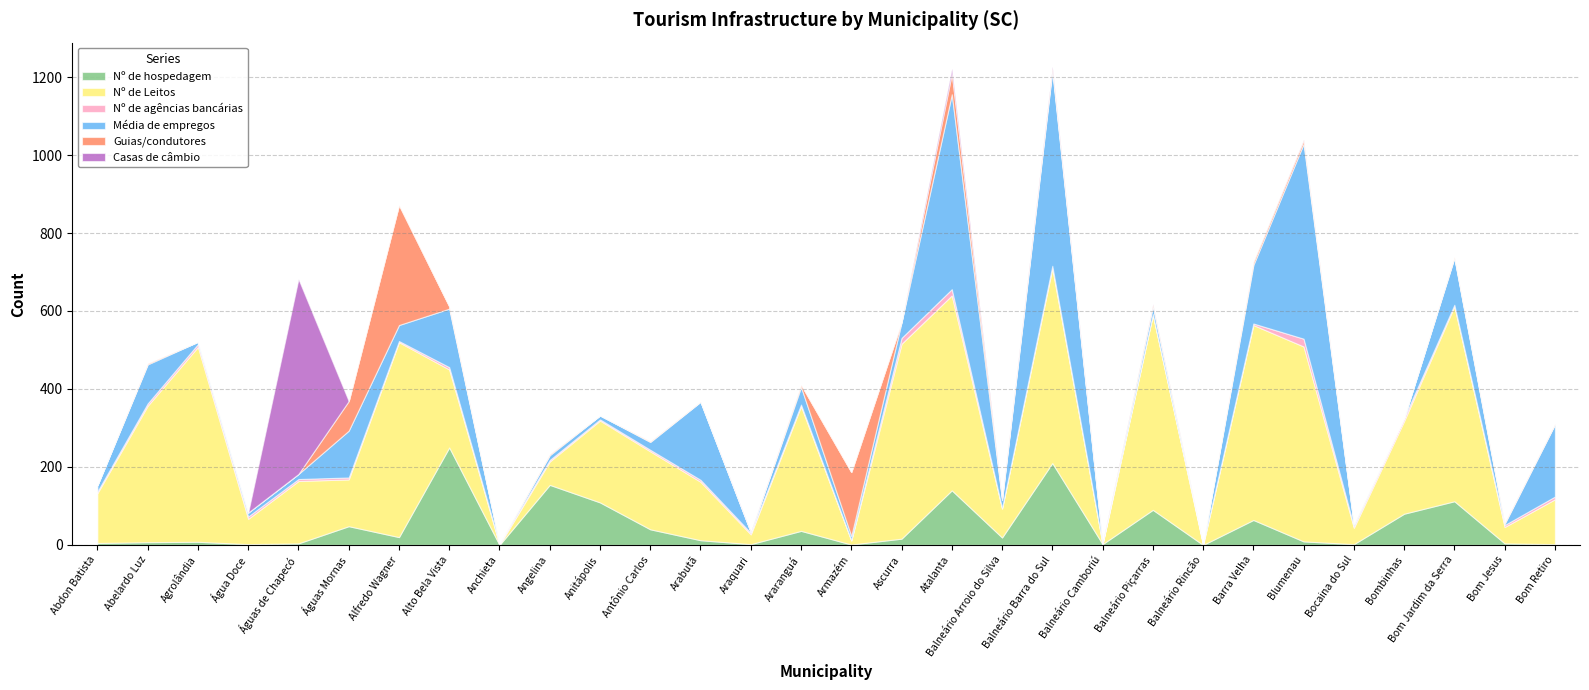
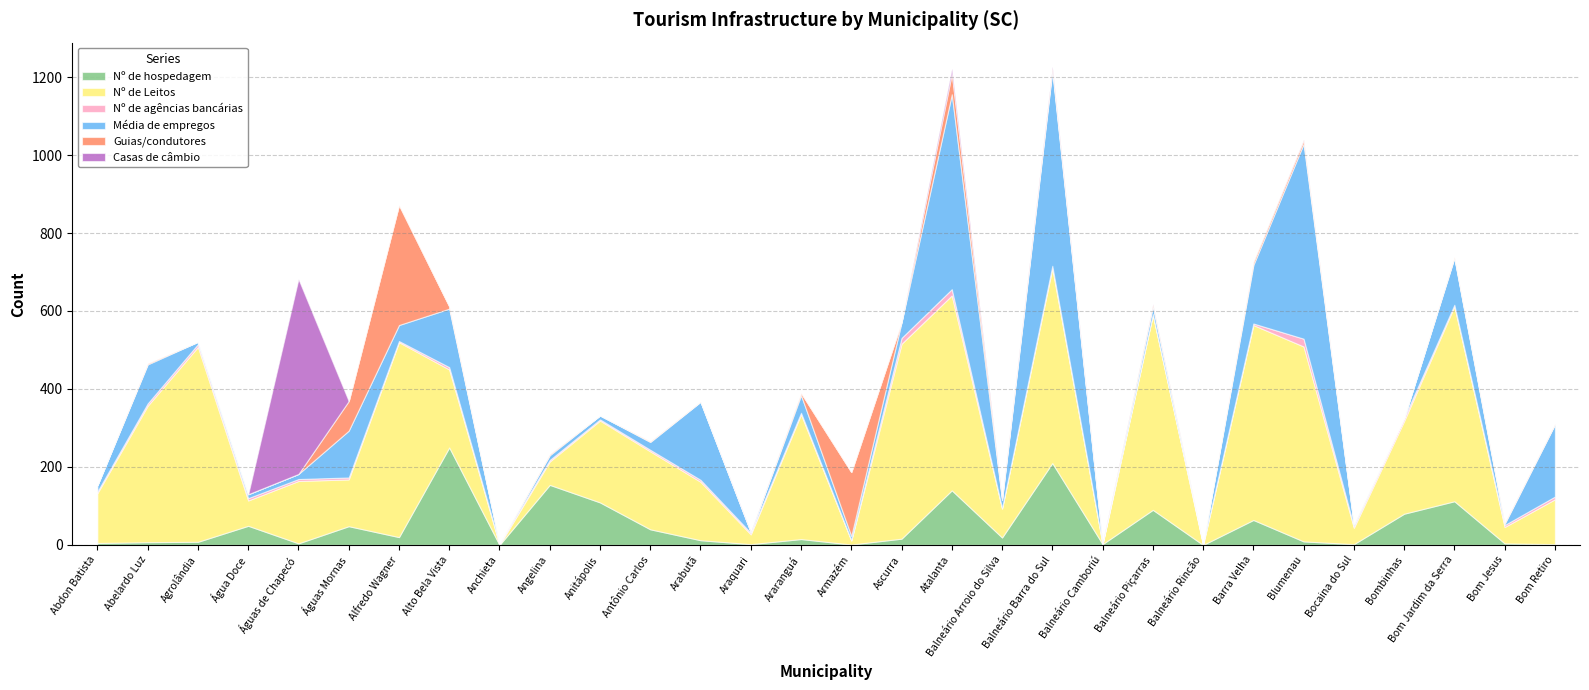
Nº de hospedagem, Água Doce: 0 -> 50
Nº de hospedagem, Araranguá: 40 -> 20
